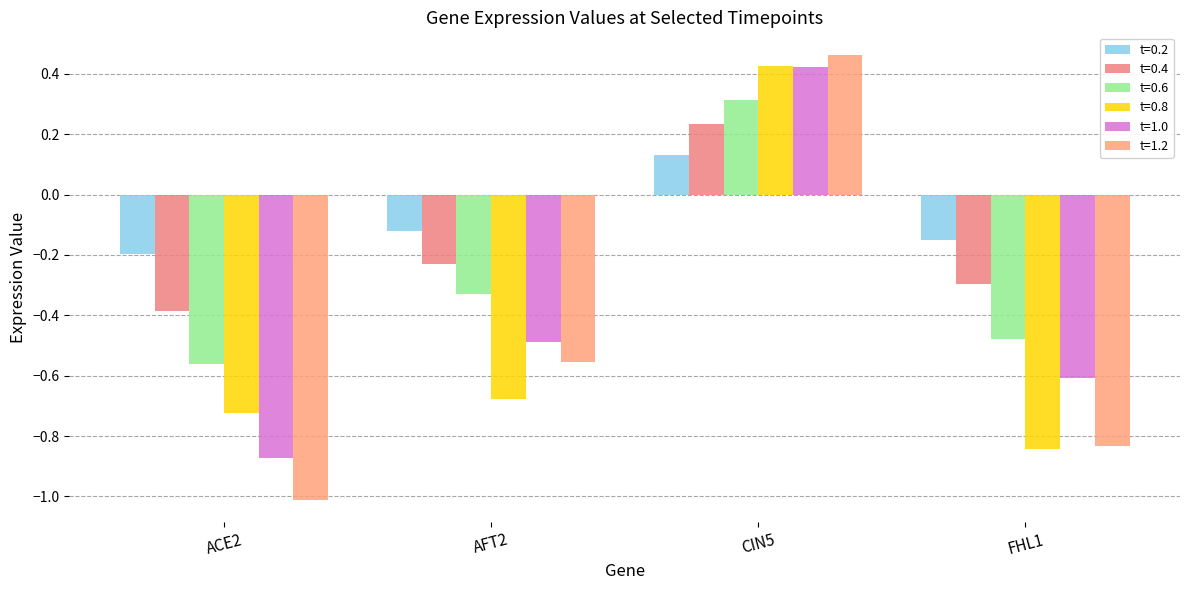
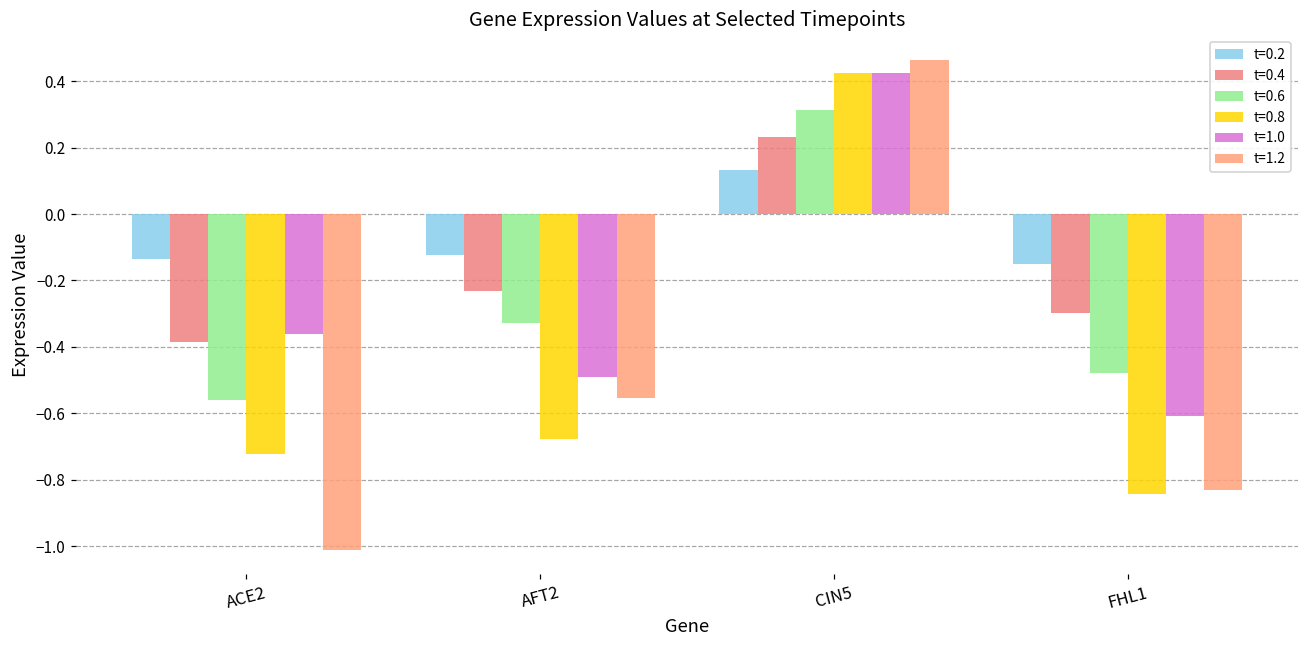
t=0.2, ACE2: -0.20 -> -0.13
t=1.0, ACE2: -0.87 -> -0.36
